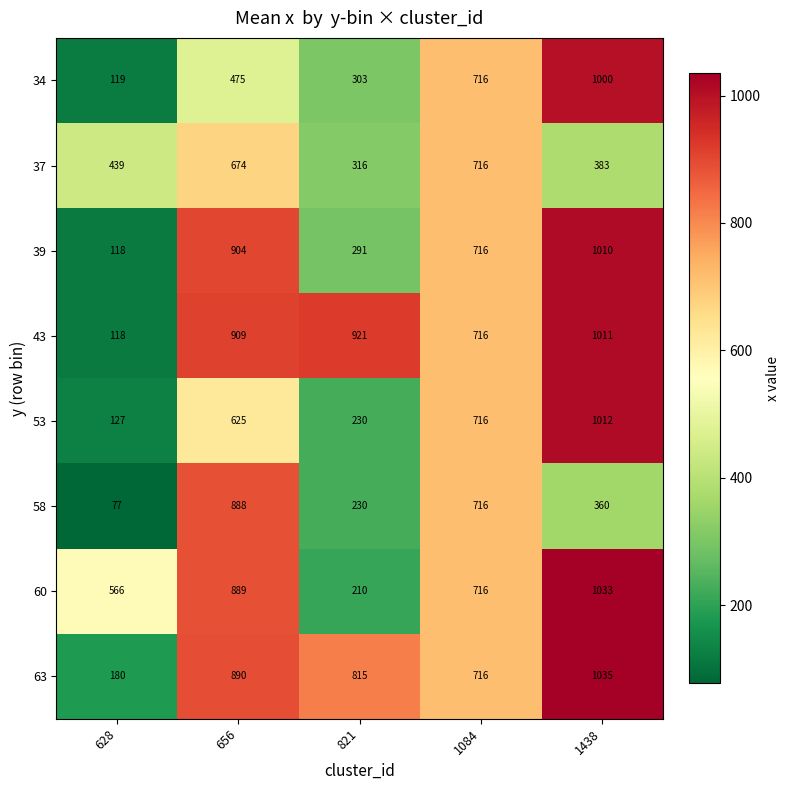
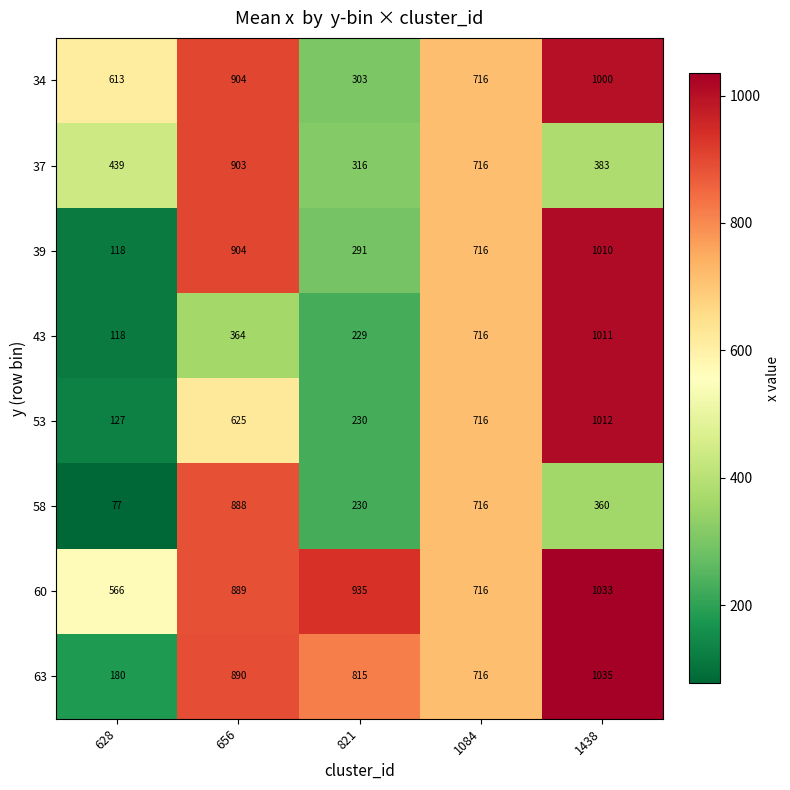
34, 628: 119 -> 613
34, 656: 475 -> 904
37, 656: 674 -> 903
43, 656: 909 -> 364
43, 821: 921 -> 229
60, 821: 210 -> 935
